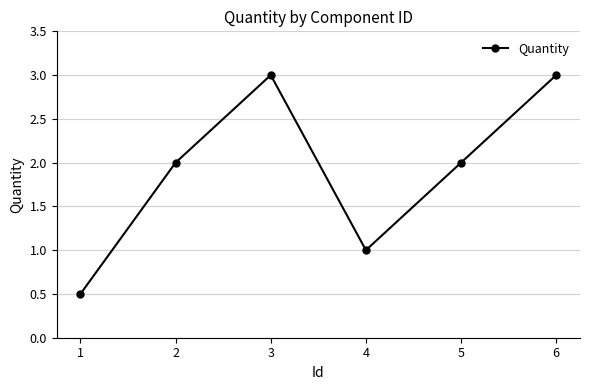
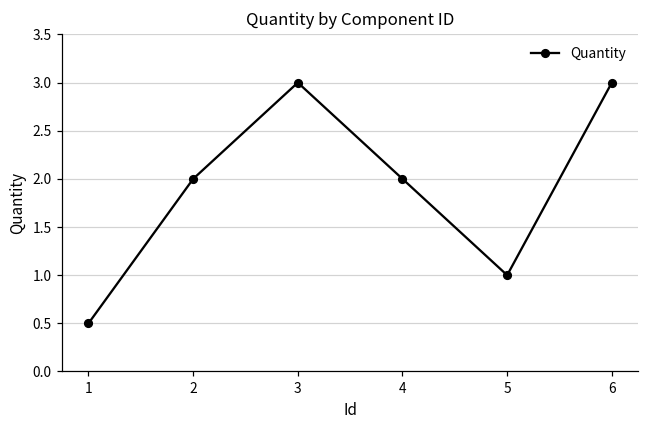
4: 1 -> 2
5: 2 -> 1
